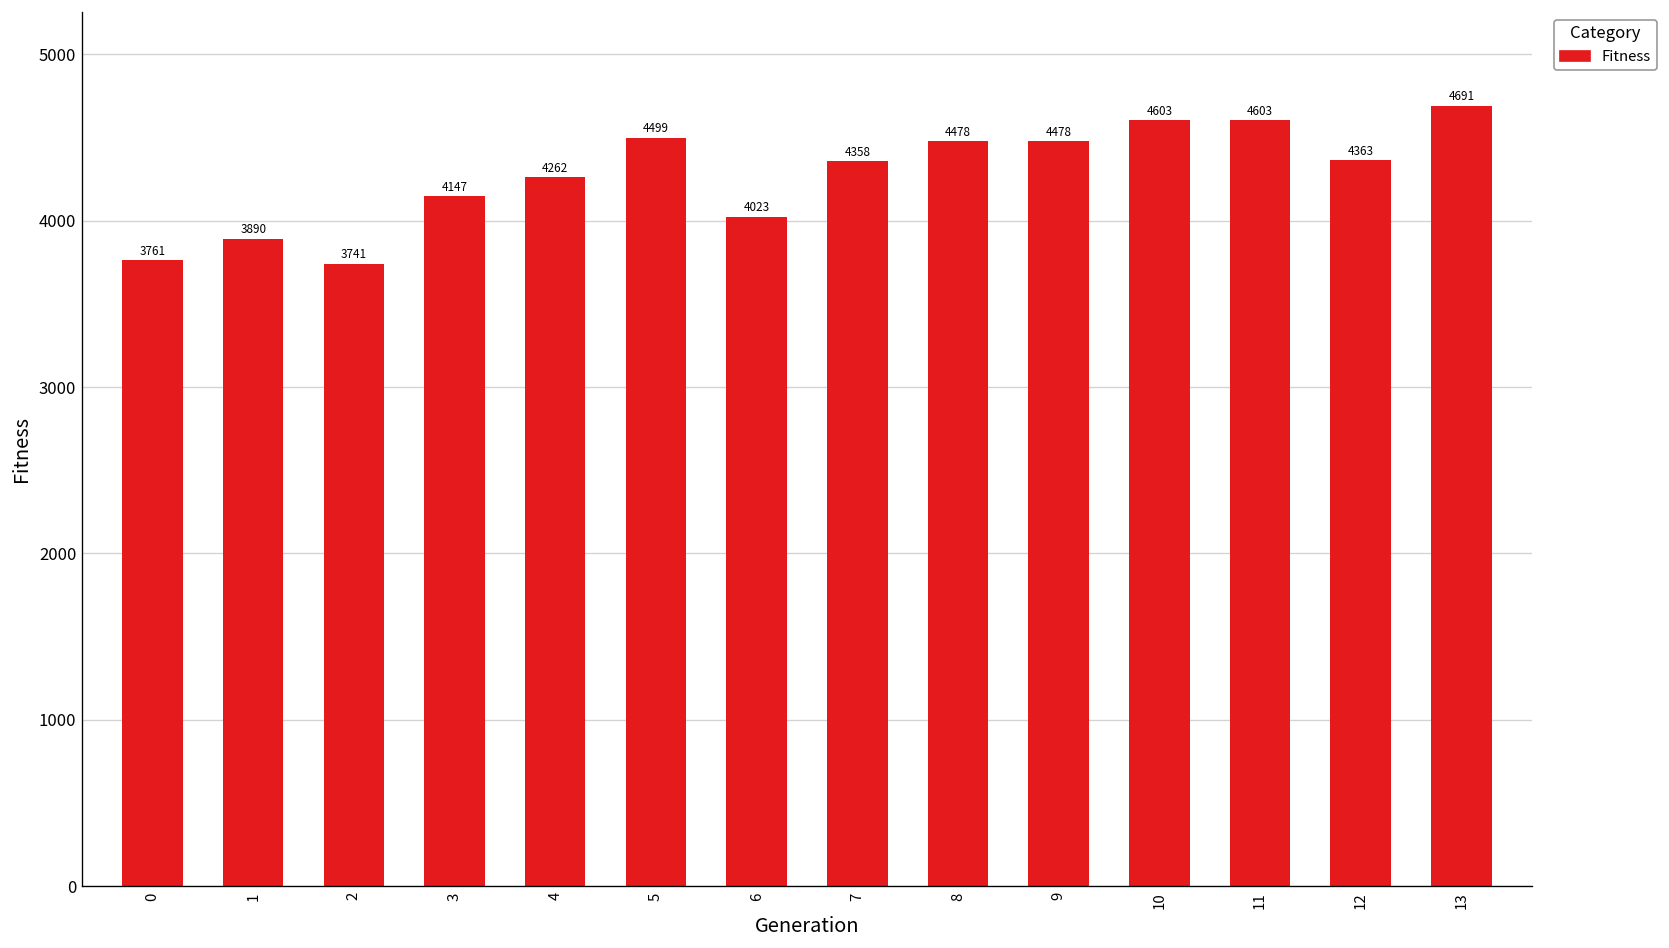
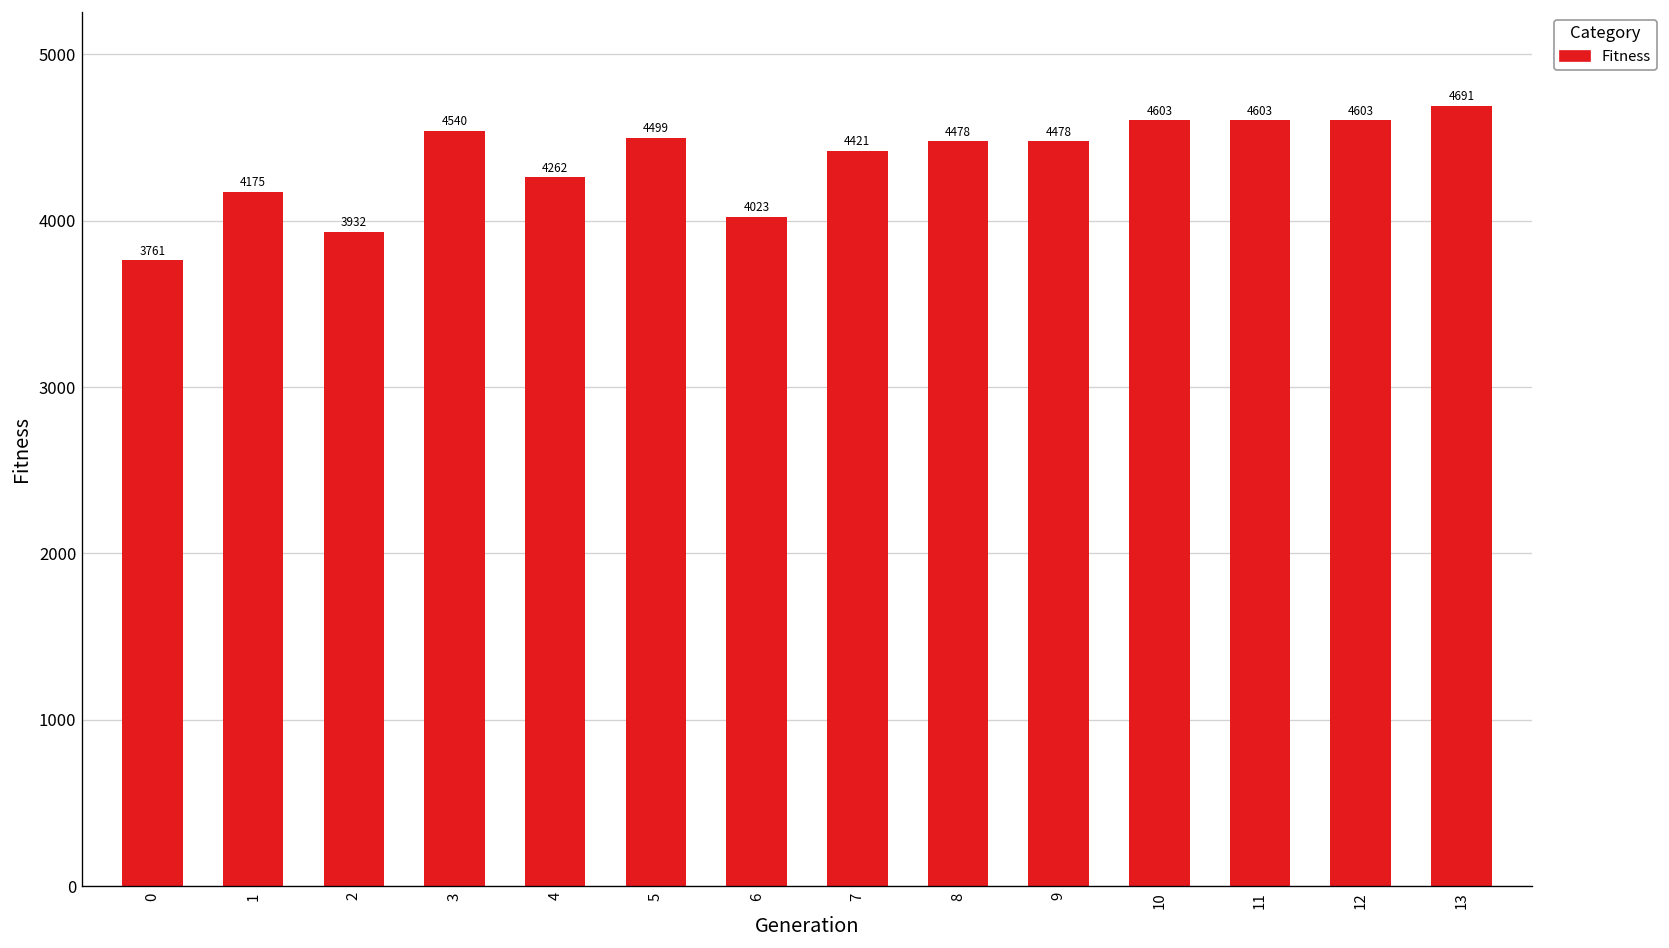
1: 3890 -> 4175
2: 3741 -> 3932
3: 4147 -> 4540
7: 4358 -> 4421
12: 4363 -> 4603
